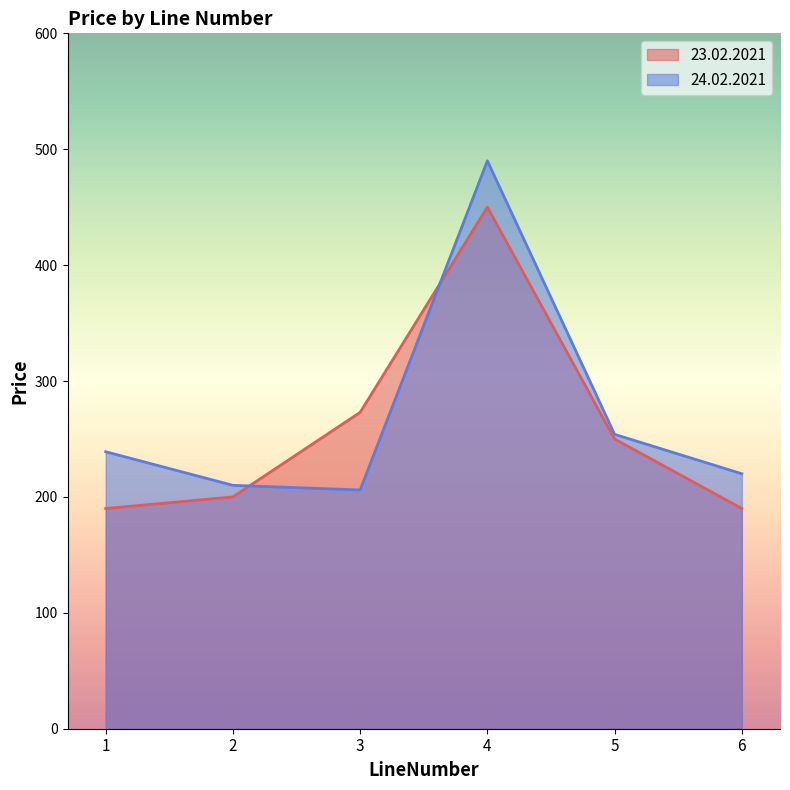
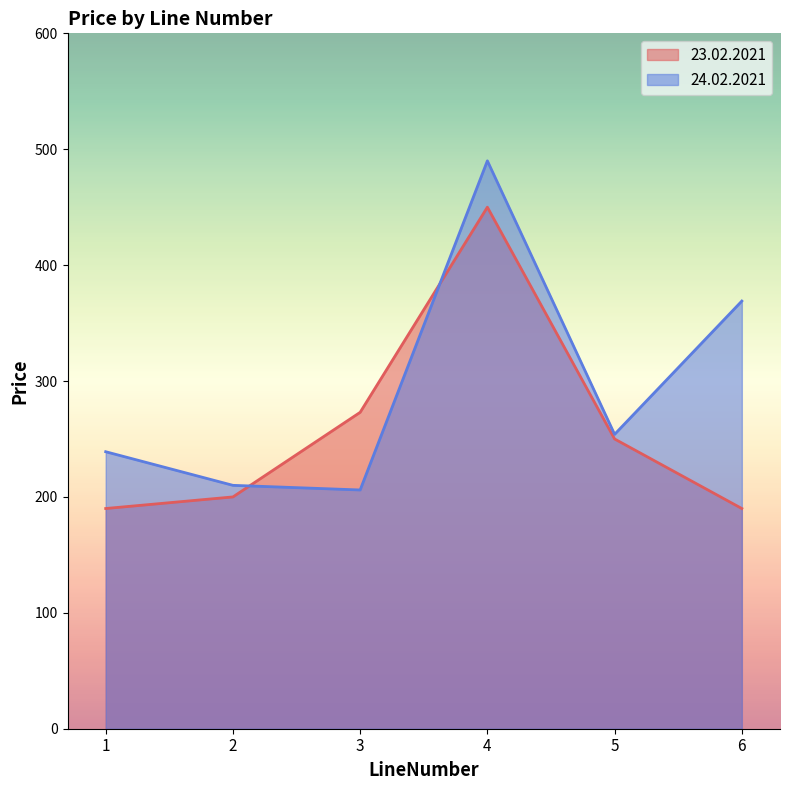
24.02.2021, 6: 220 -> 369
